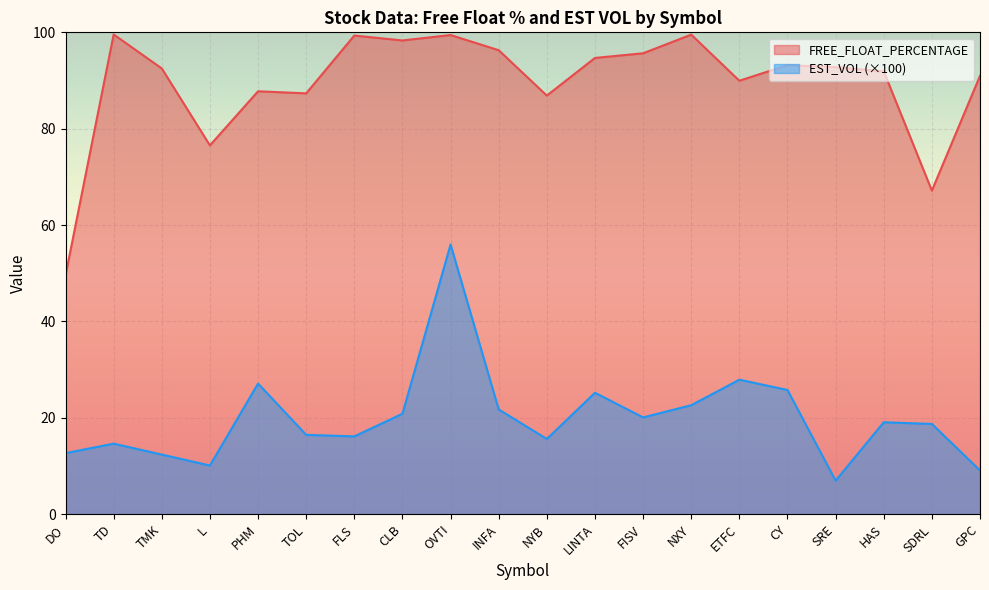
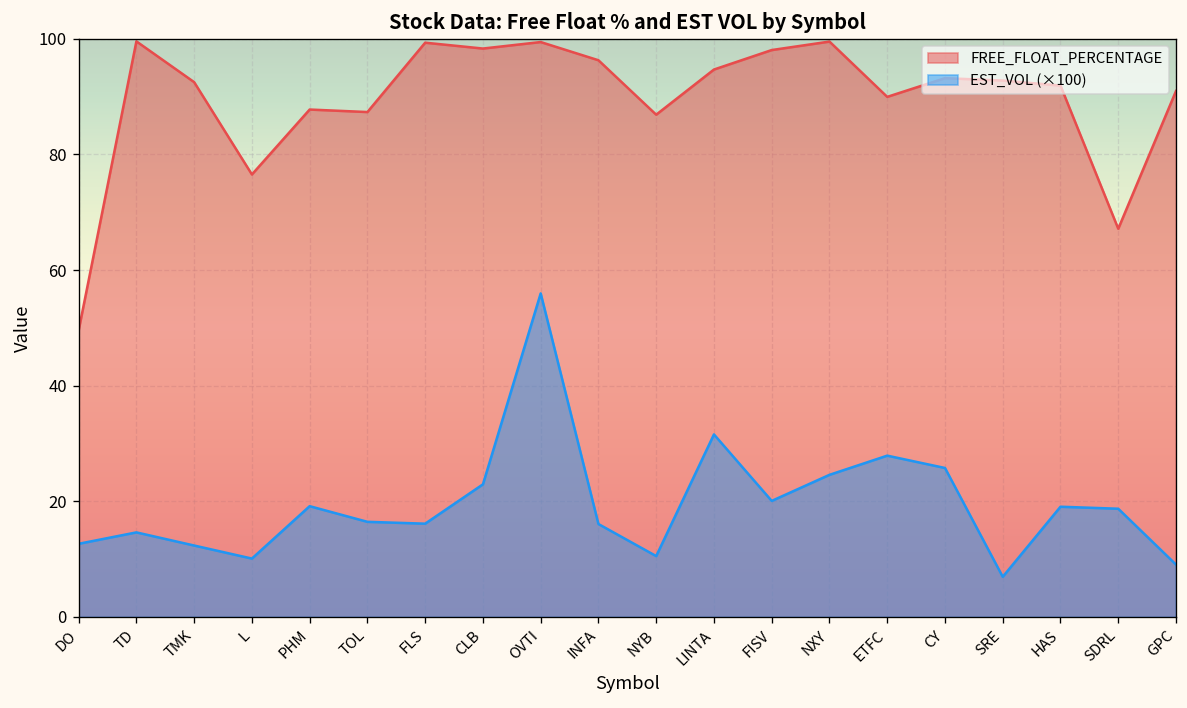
EST_VOL (×100), PHM: 27 -> 19
EST_VOL (×100), CLB: 21 -> 23
EST_VOL (×100), INFA: 22 -> 16
EST_VOL (×100), NYB: 16 -> 11
EST_VOL (×100), LINTA: 25 -> 32
FREE_FLOAT_PERCENTAGE, FISV: 96 -> 98
EST_VOL (×100), NXY: 23 -> 25
